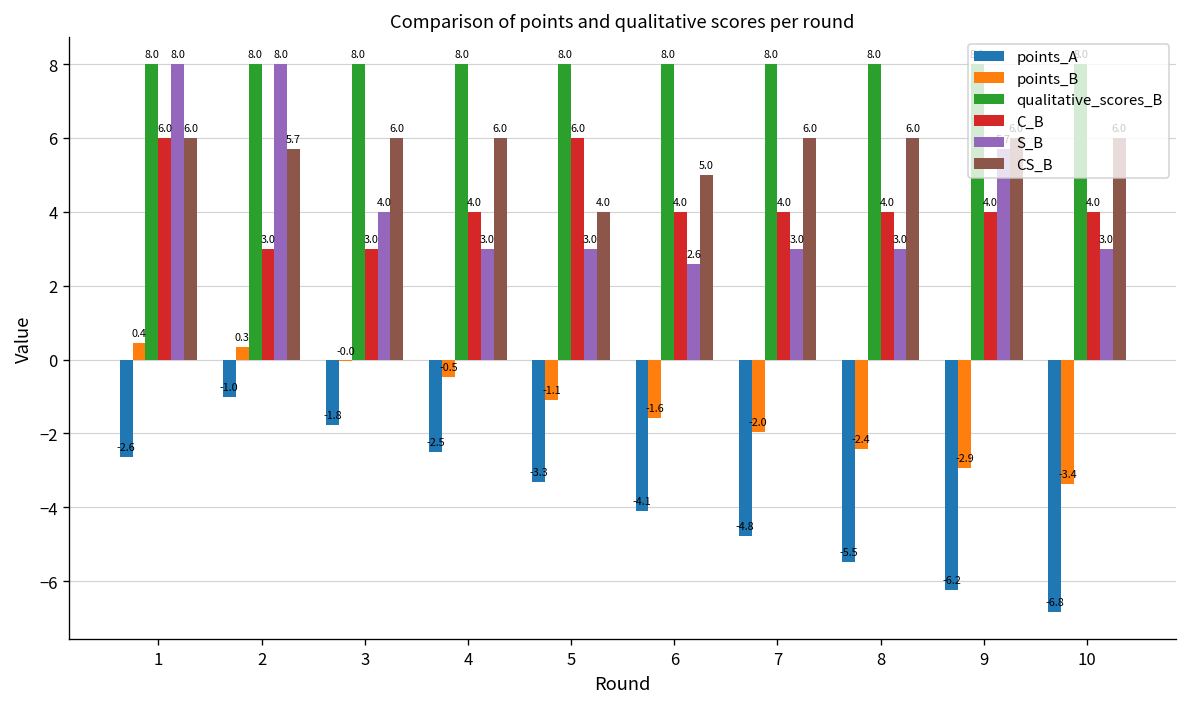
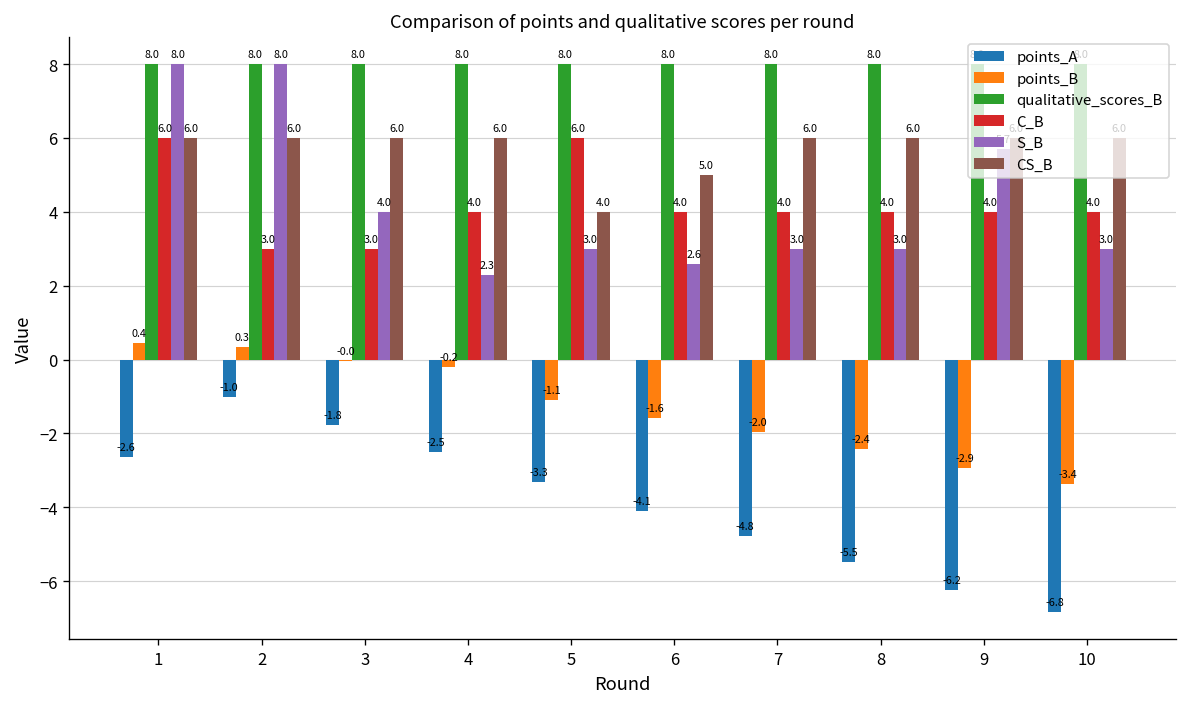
CS_B, 2: 5.7 -> 6.0
points_B, 4: -0.5 -> -0.2
S_B, 4: 3.0 -> 2.3
